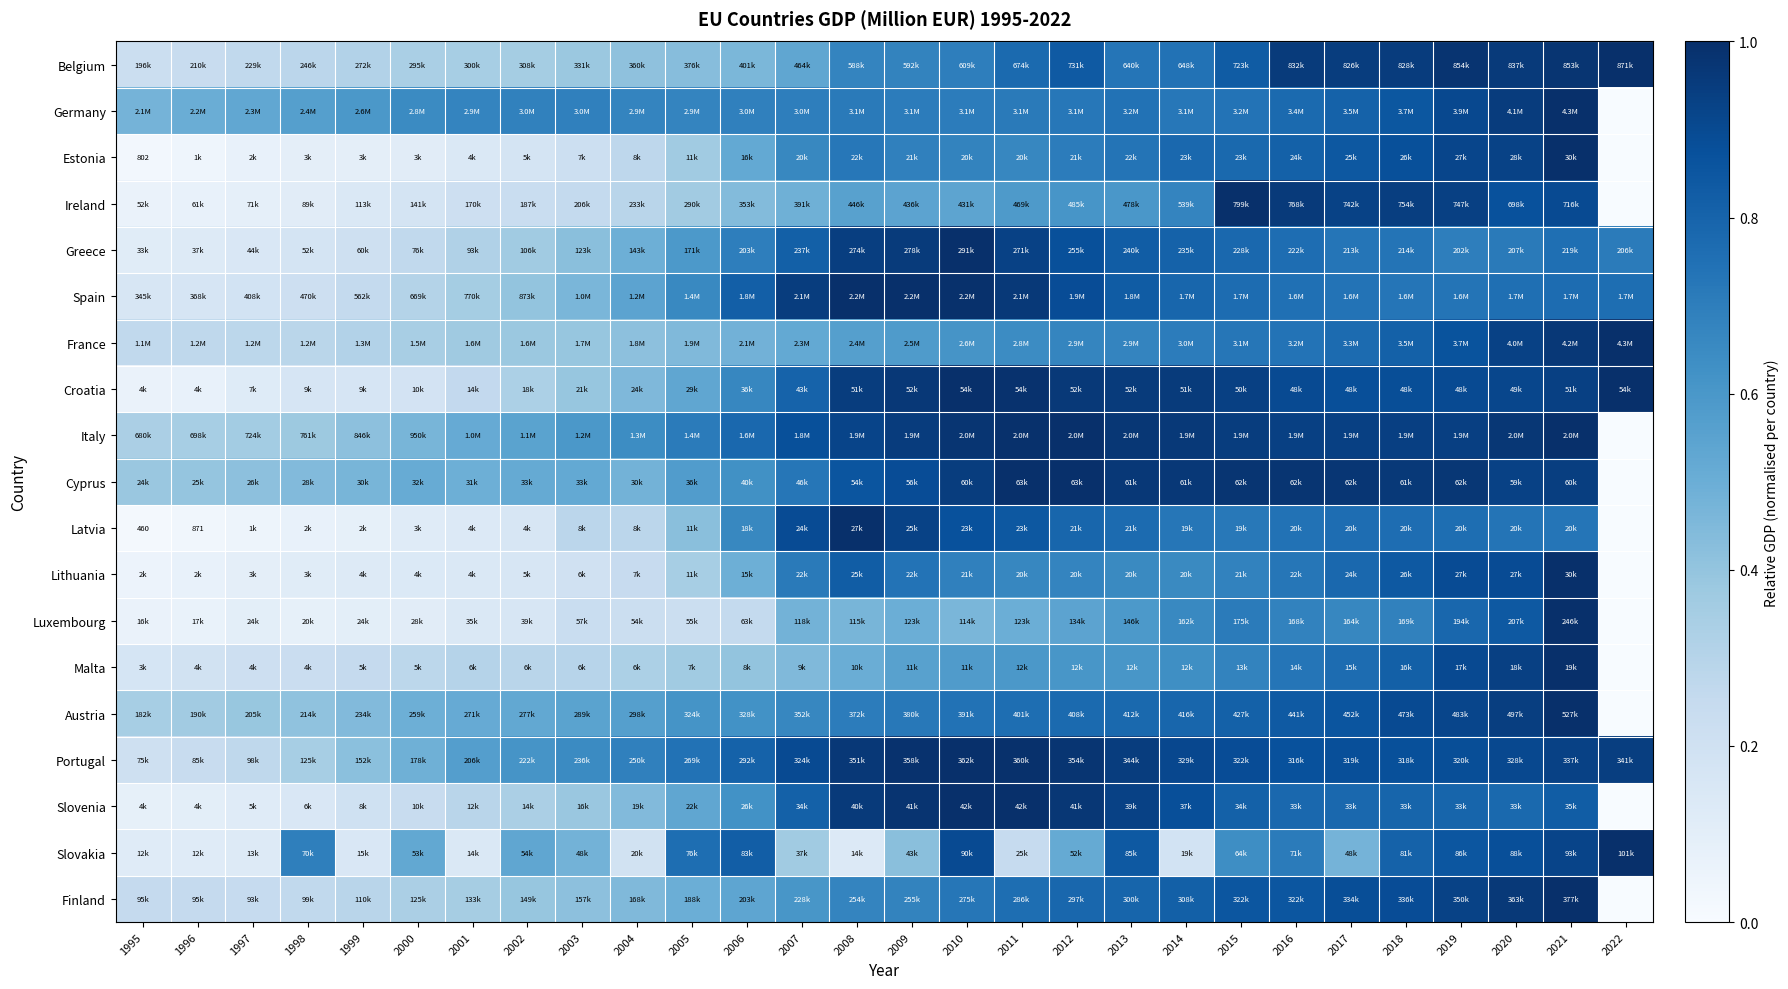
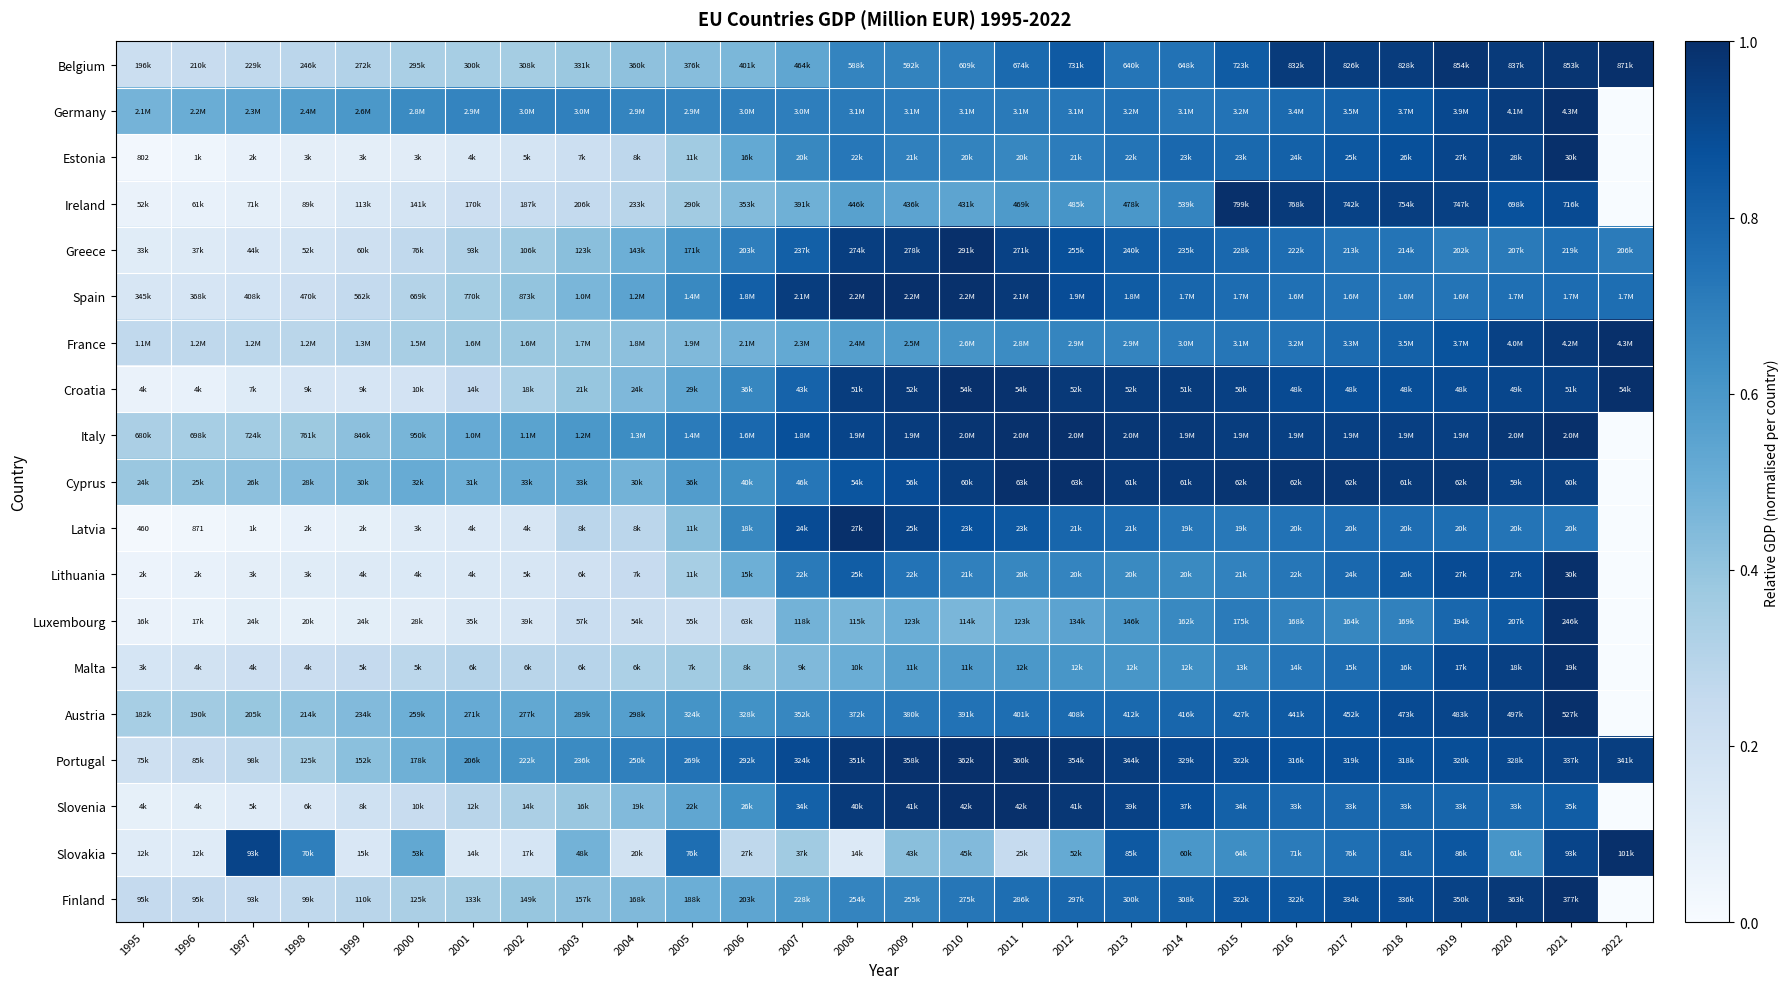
Slovakia, 1997: 13k -> 93k
Slovakia, 2002: 54k -> 17k
Slovakia, 2006: 83k -> 27k
Slovakia, 2010: 90k -> 45k
Slovakia, 2014: 19k -> 60k
Slovakia, 2017: 48k -> 76k
Slovakia, 2020: 88k -> 61k
